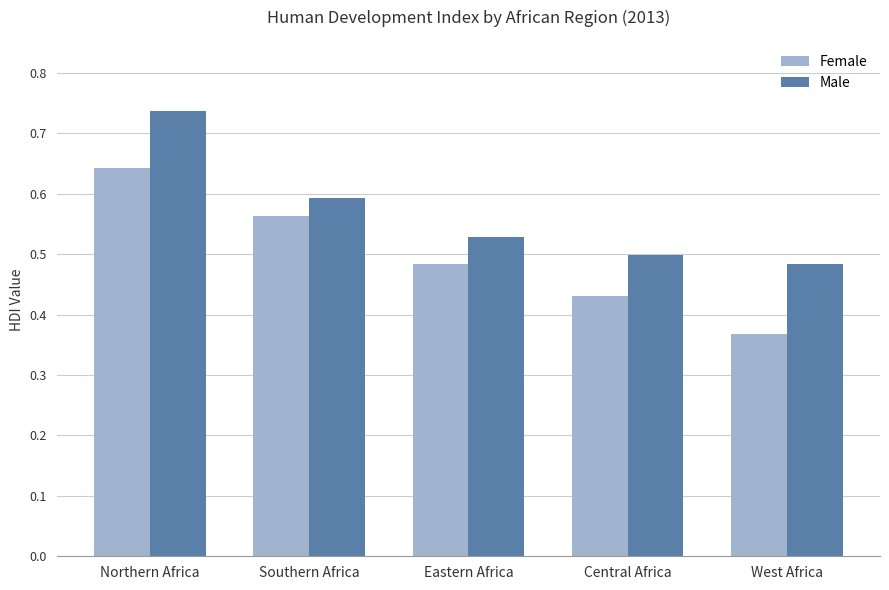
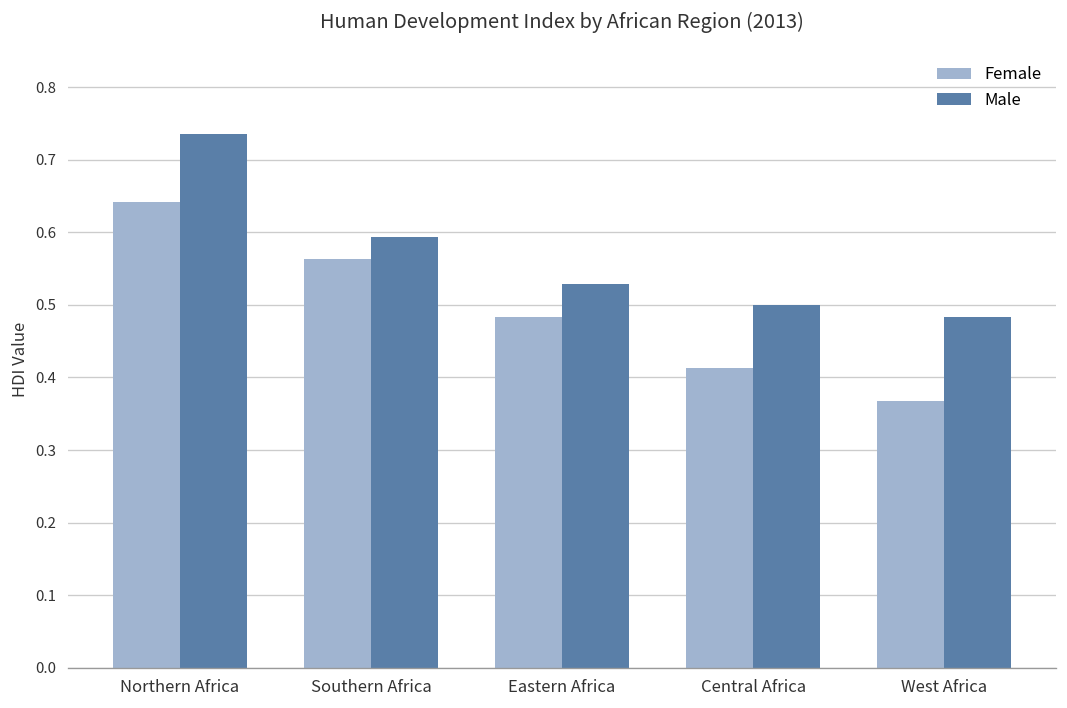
Female, Central Africa: 0.43 -> 0.41
